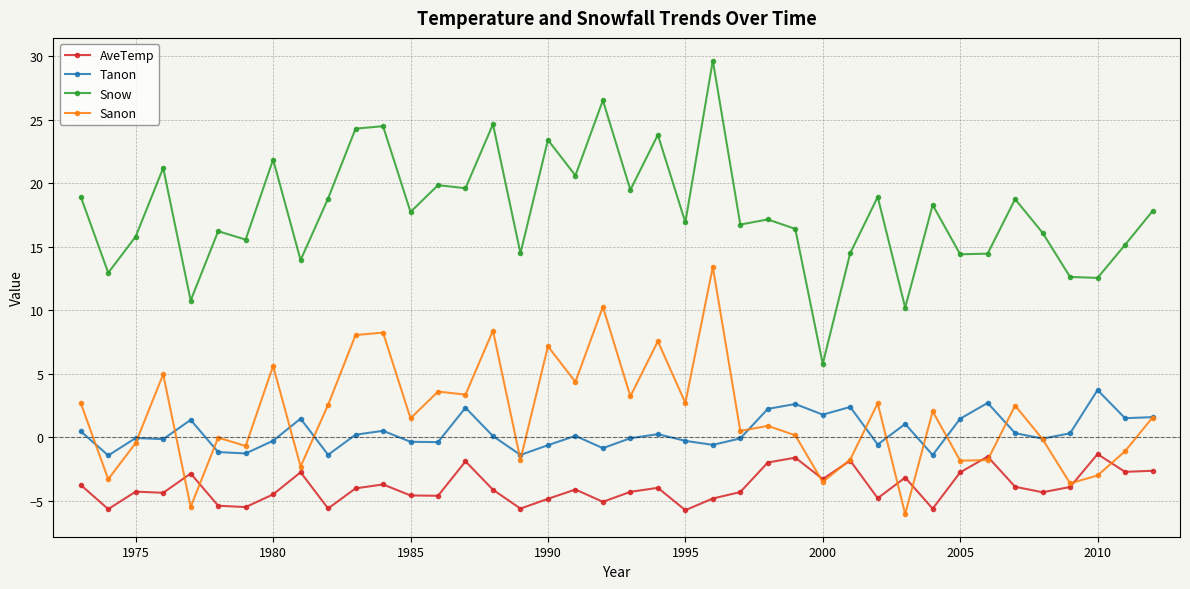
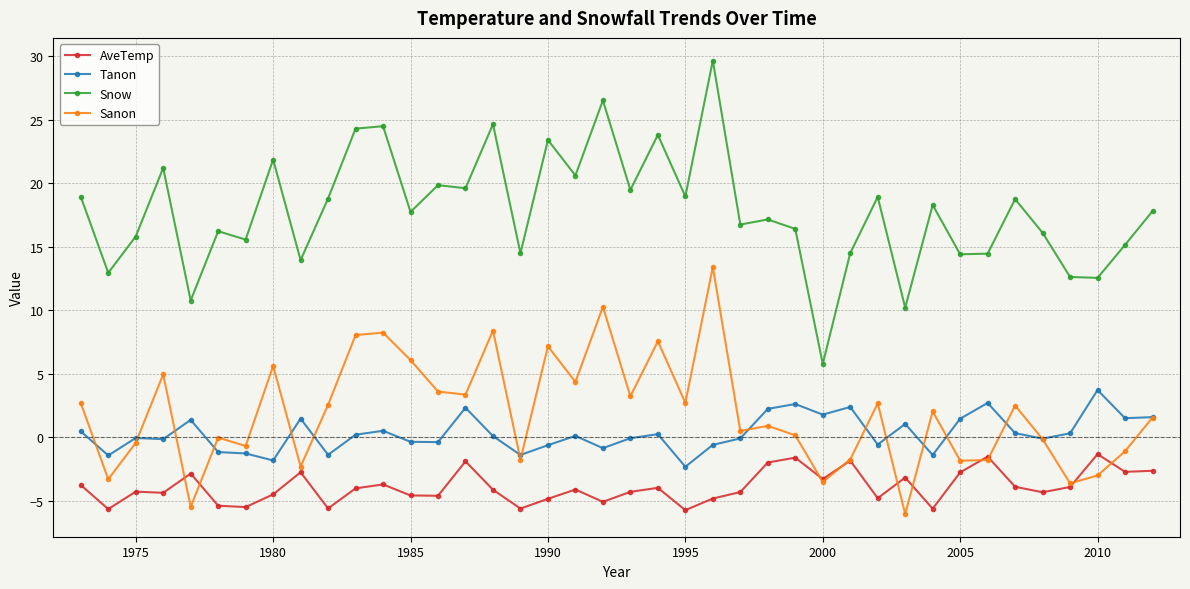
Tanon, 1980: -0.3 -> -1.8
Sanon, 1985: 1.5 -> 6.1
Tanon, 1995: -0.3 -> -2.3
Snow, 1995: 16.9 -> 19.0
